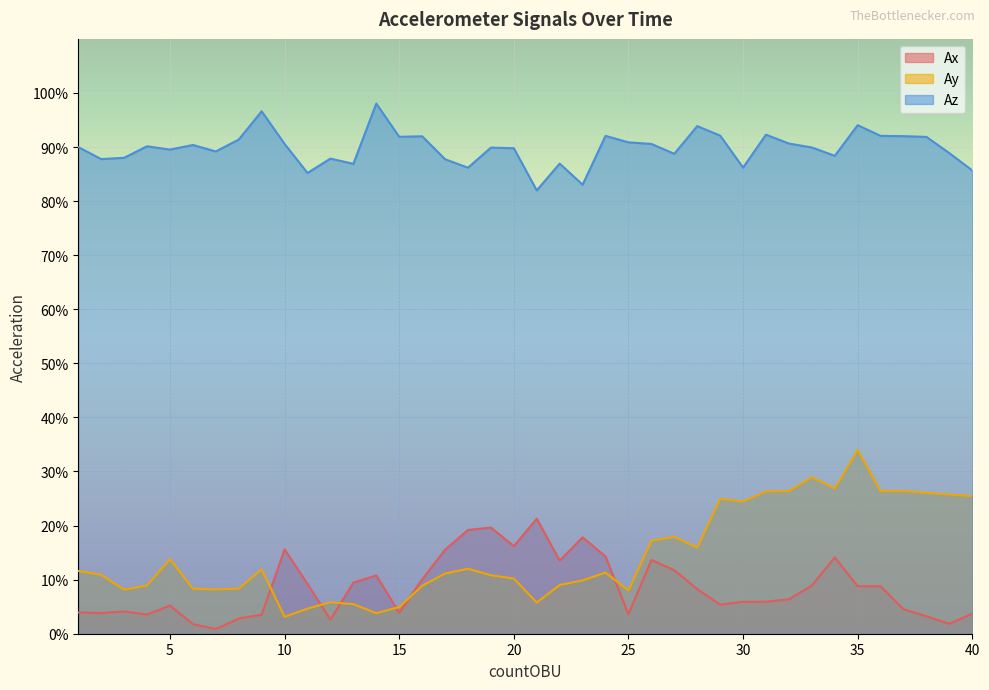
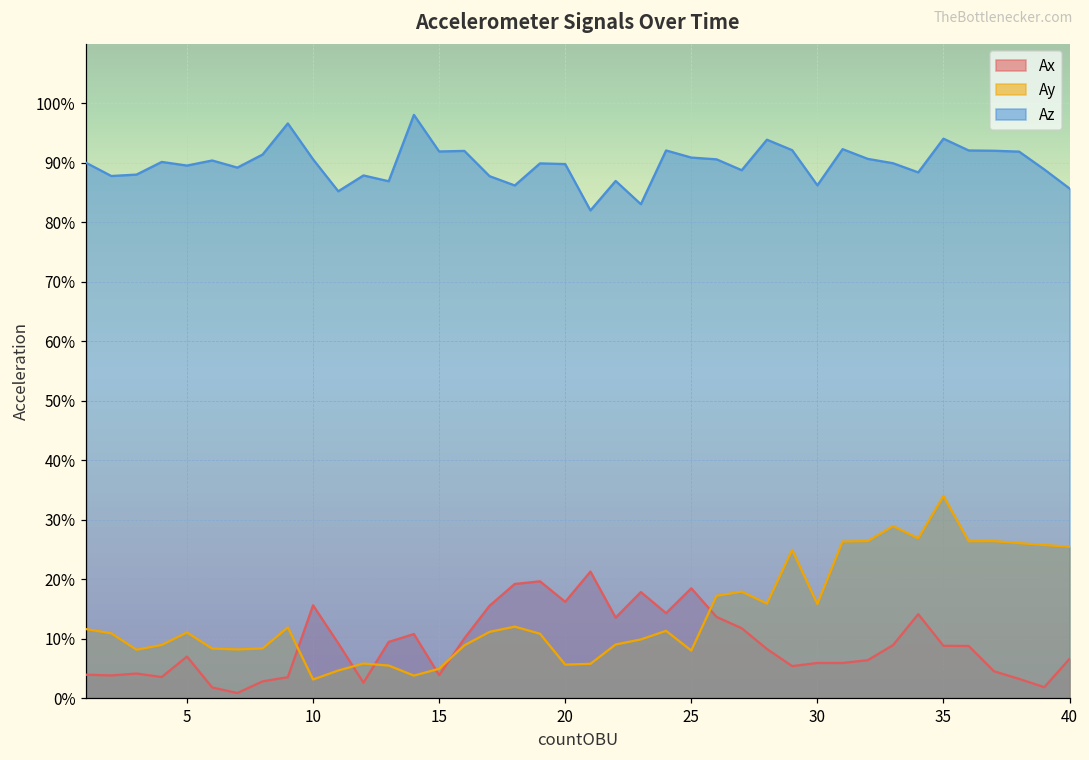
Ax, 5: 5% -> 7%
Ay, 5: 14% -> 11%
Ay, 20: 10% -> 6%
Ax, 25: 4% -> 18%
Ay, 30: 24% -> 16%
Ax, 40: 4% -> 7%
